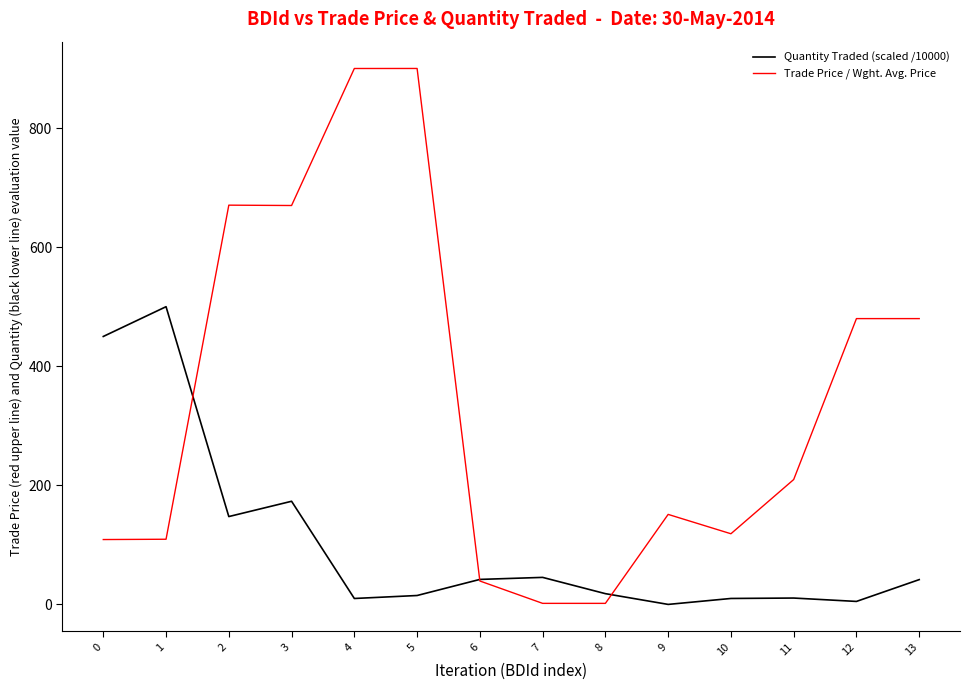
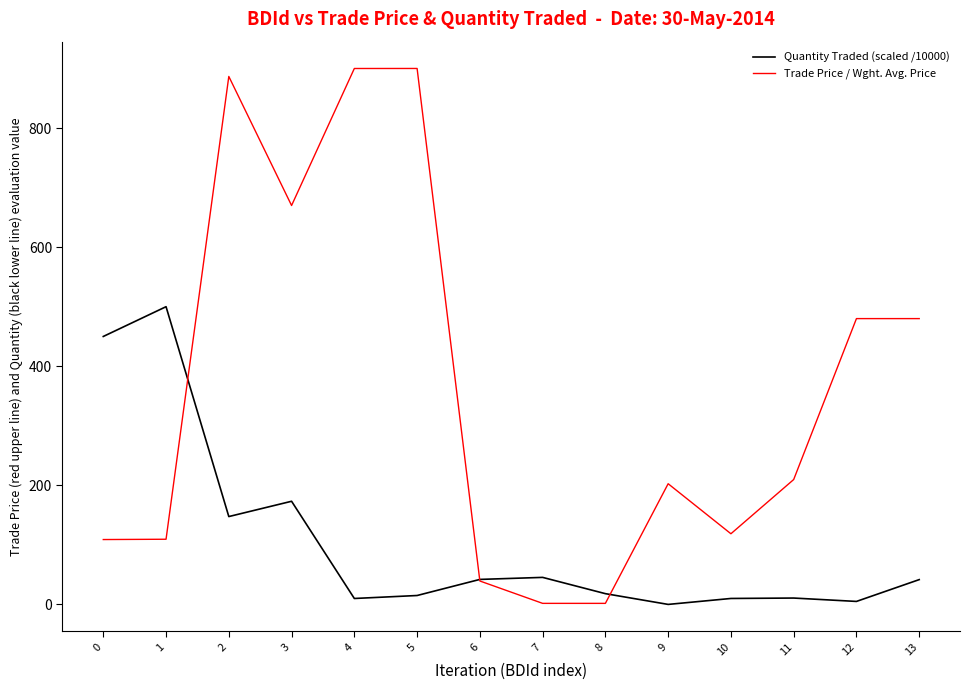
Trade Price / Wght. Avg. Price, 2: 670 -> 890
Trade Price / Wght. Avg. Price, 9: 150 -> 200
